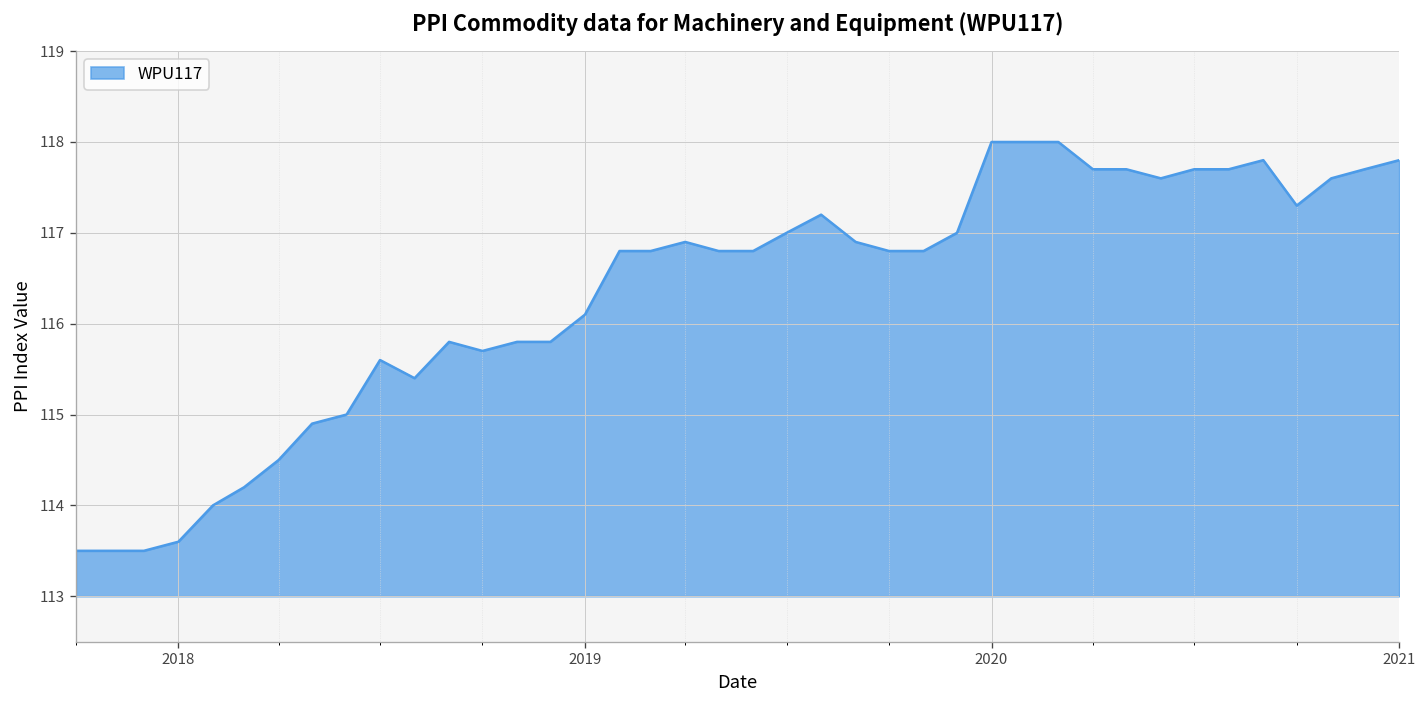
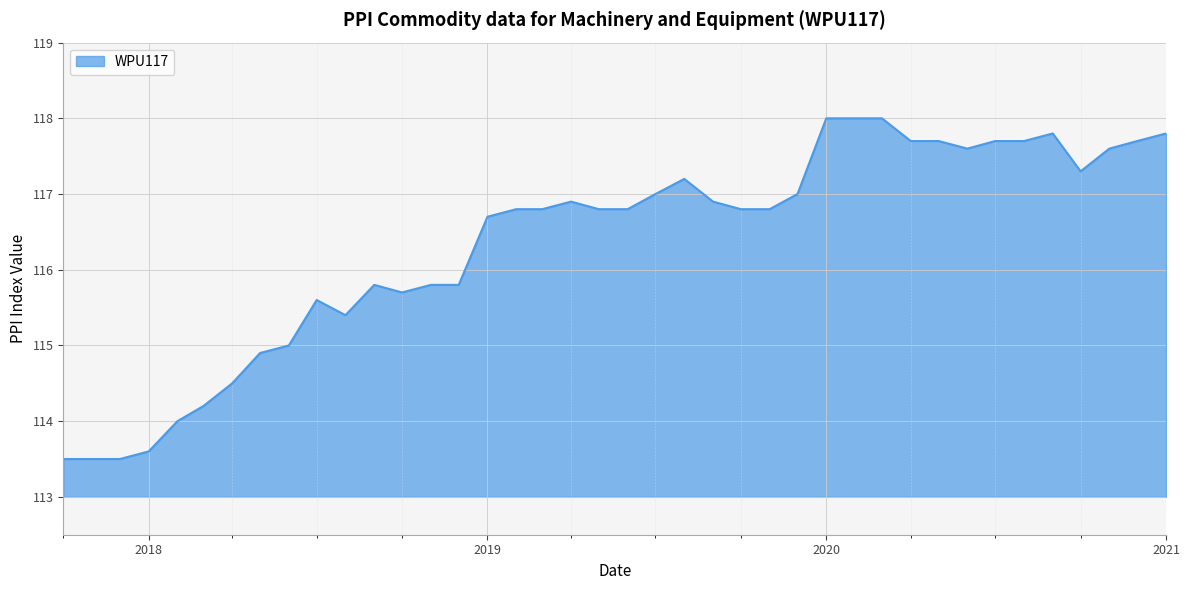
2019: 116.1 -> 116.7
